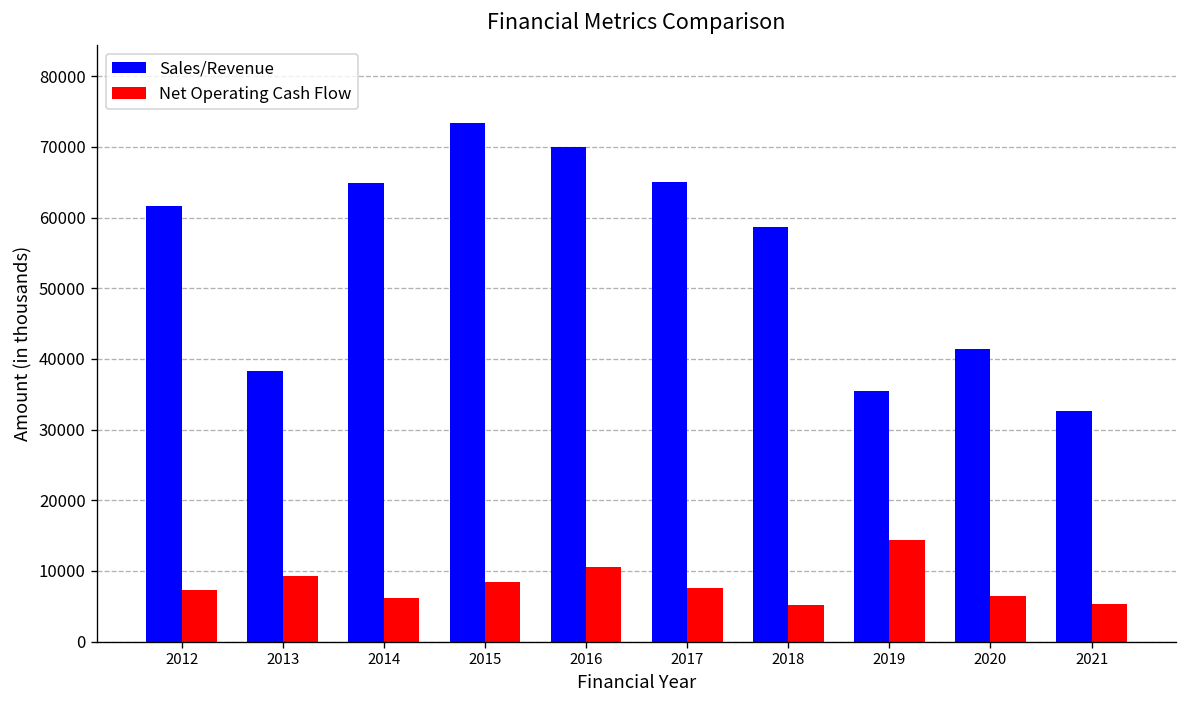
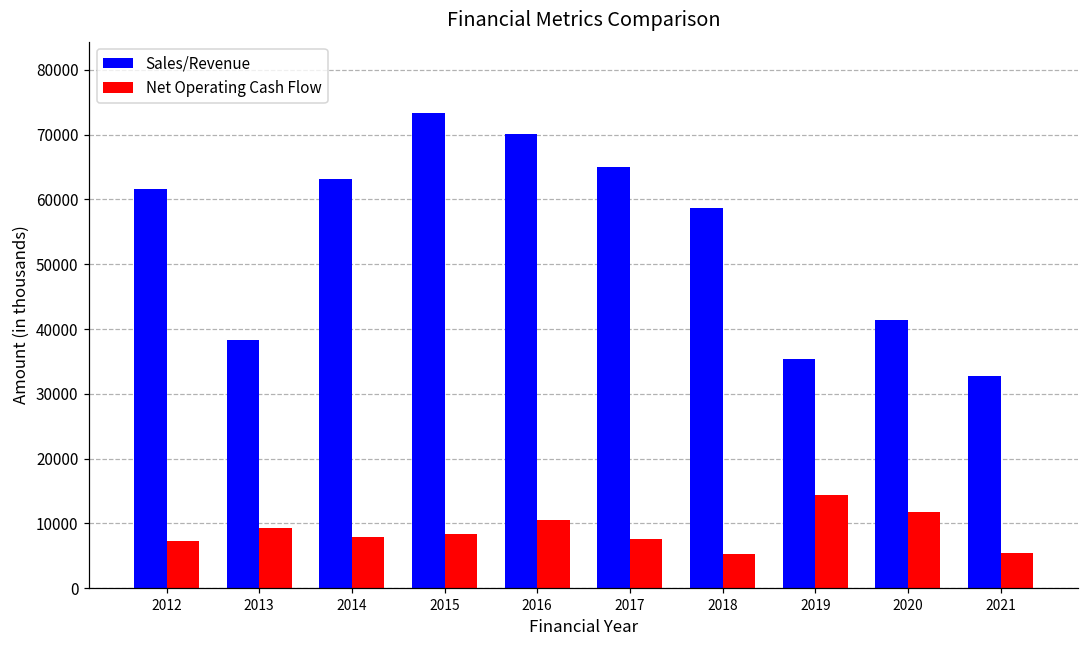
Sales/Revenue, 2014: 65000 -> 63000
Net Operating Cash Flow, 2014: 6000 -> 8000
Net Operating Cash Flow, 2020: 6000 -> 12000
